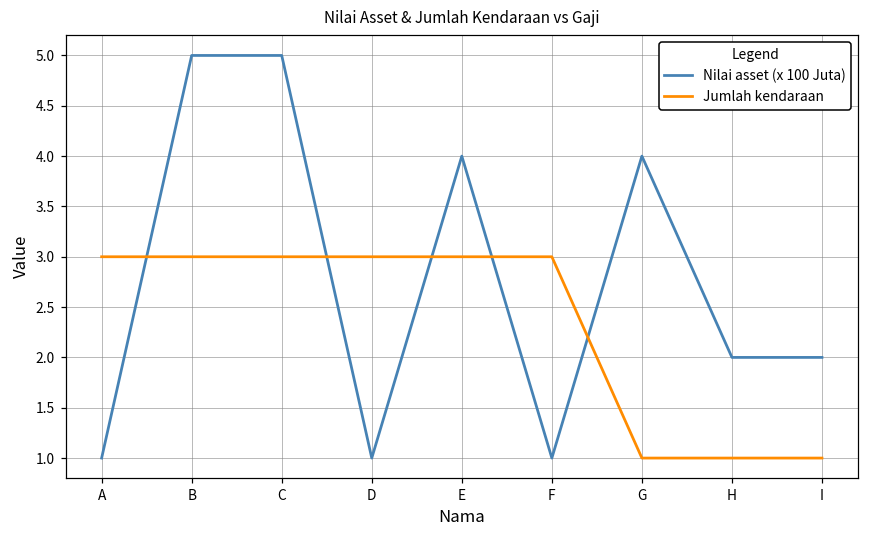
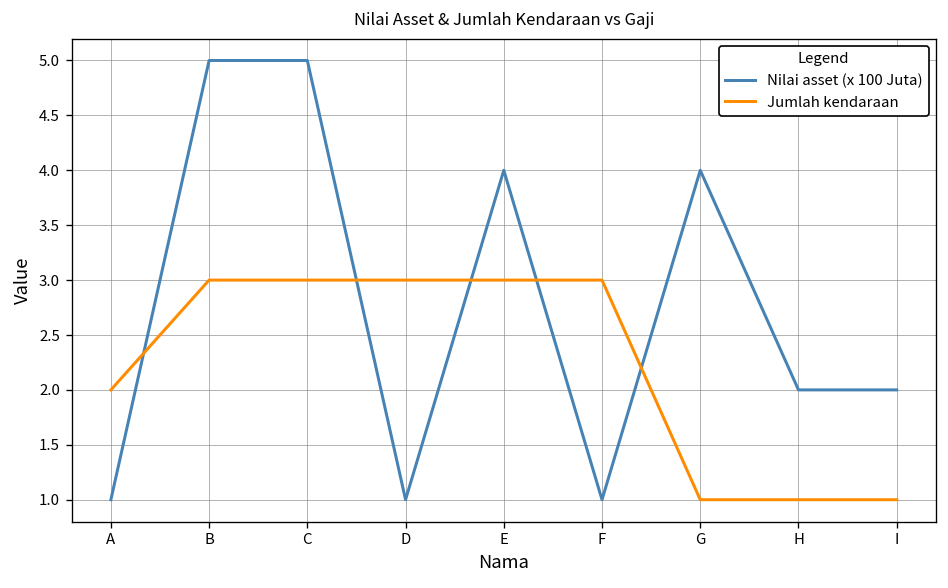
Jumlah kendaraan, A: 3 -> 2
